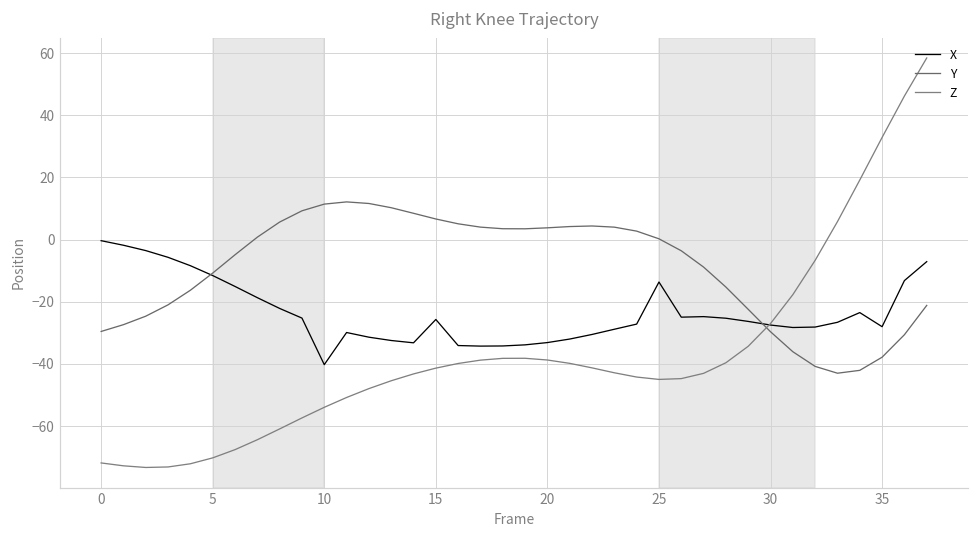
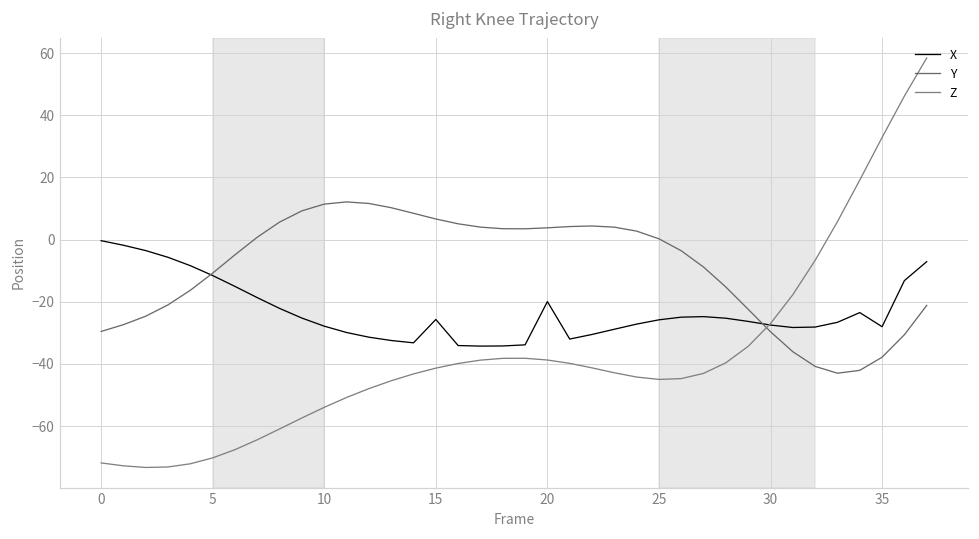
X, 10: -40 -> -28
X, 20: -33 -> -20
X, 25: -14 -> -26
